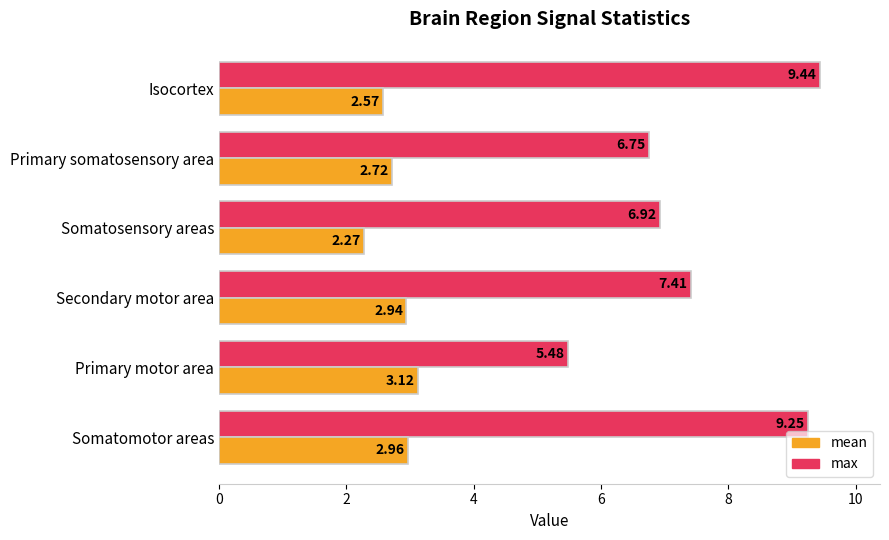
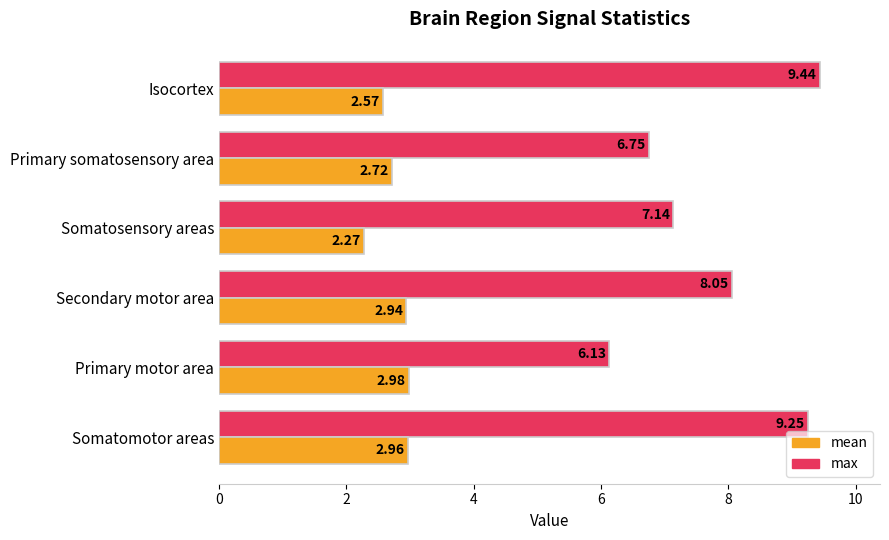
max, Somatosensory areas: 6.92 -> 7.14
max, Secondary motor area: 7.41 -> 8.05
max, Primary motor area: 5.48 -> 6.13
mean, Primary motor area: 3.12 -> 2.98
